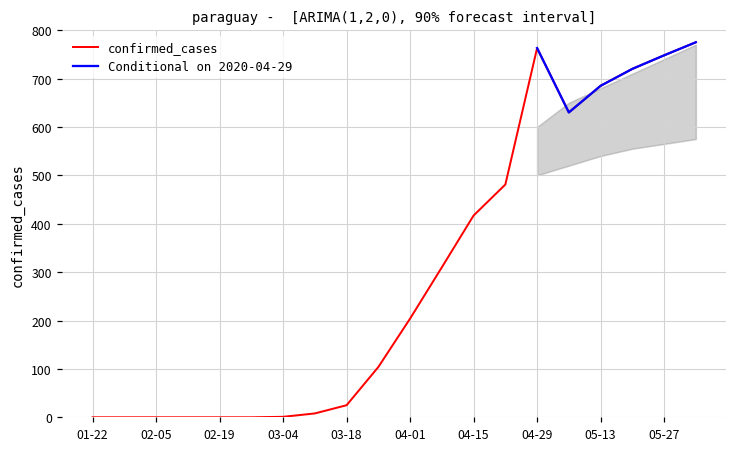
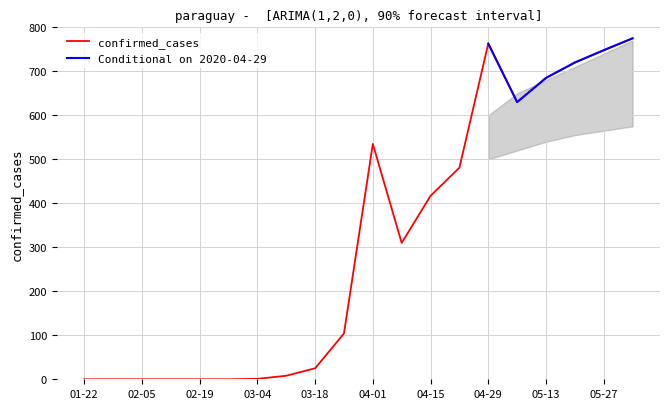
confirmed_cases, 04-01: 200 -> 540
